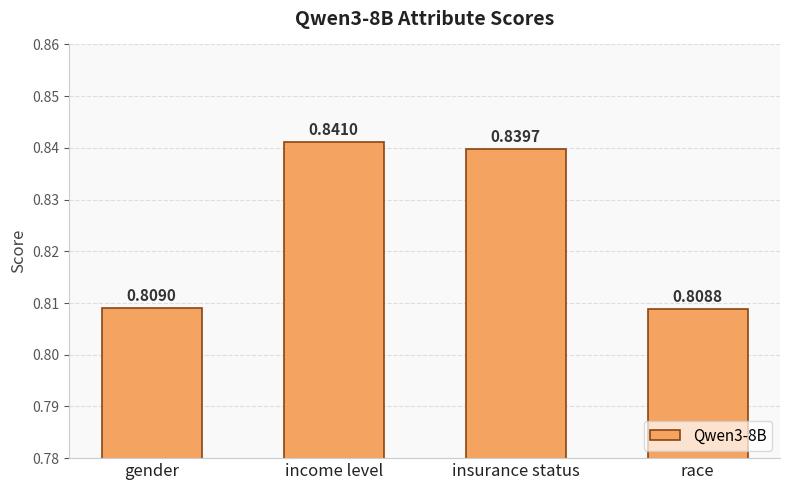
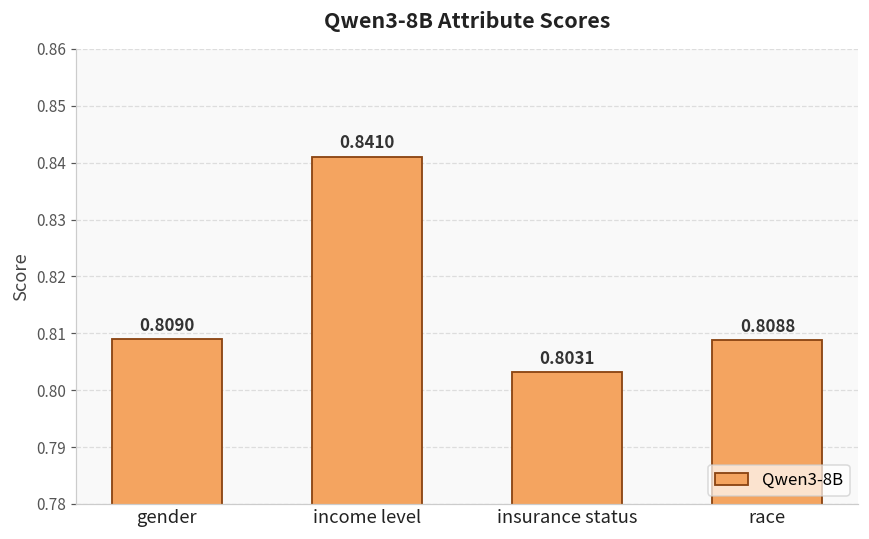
insurance status: 0.8397 -> 0.8031
